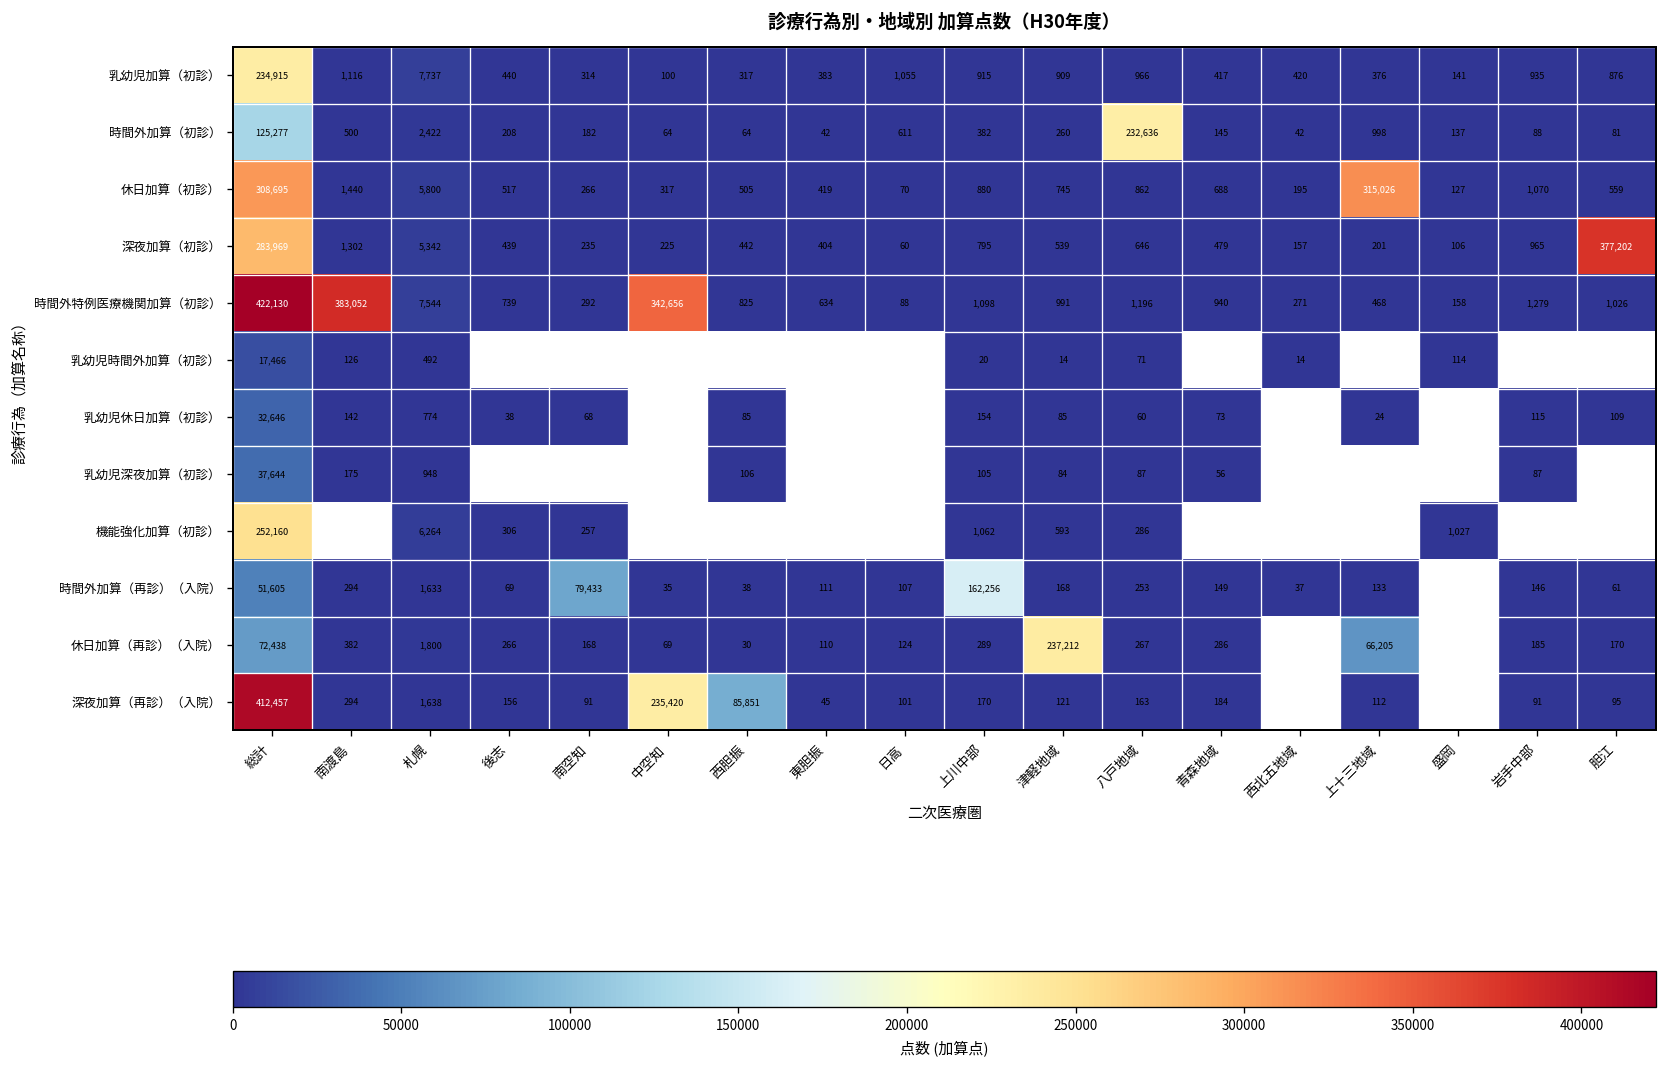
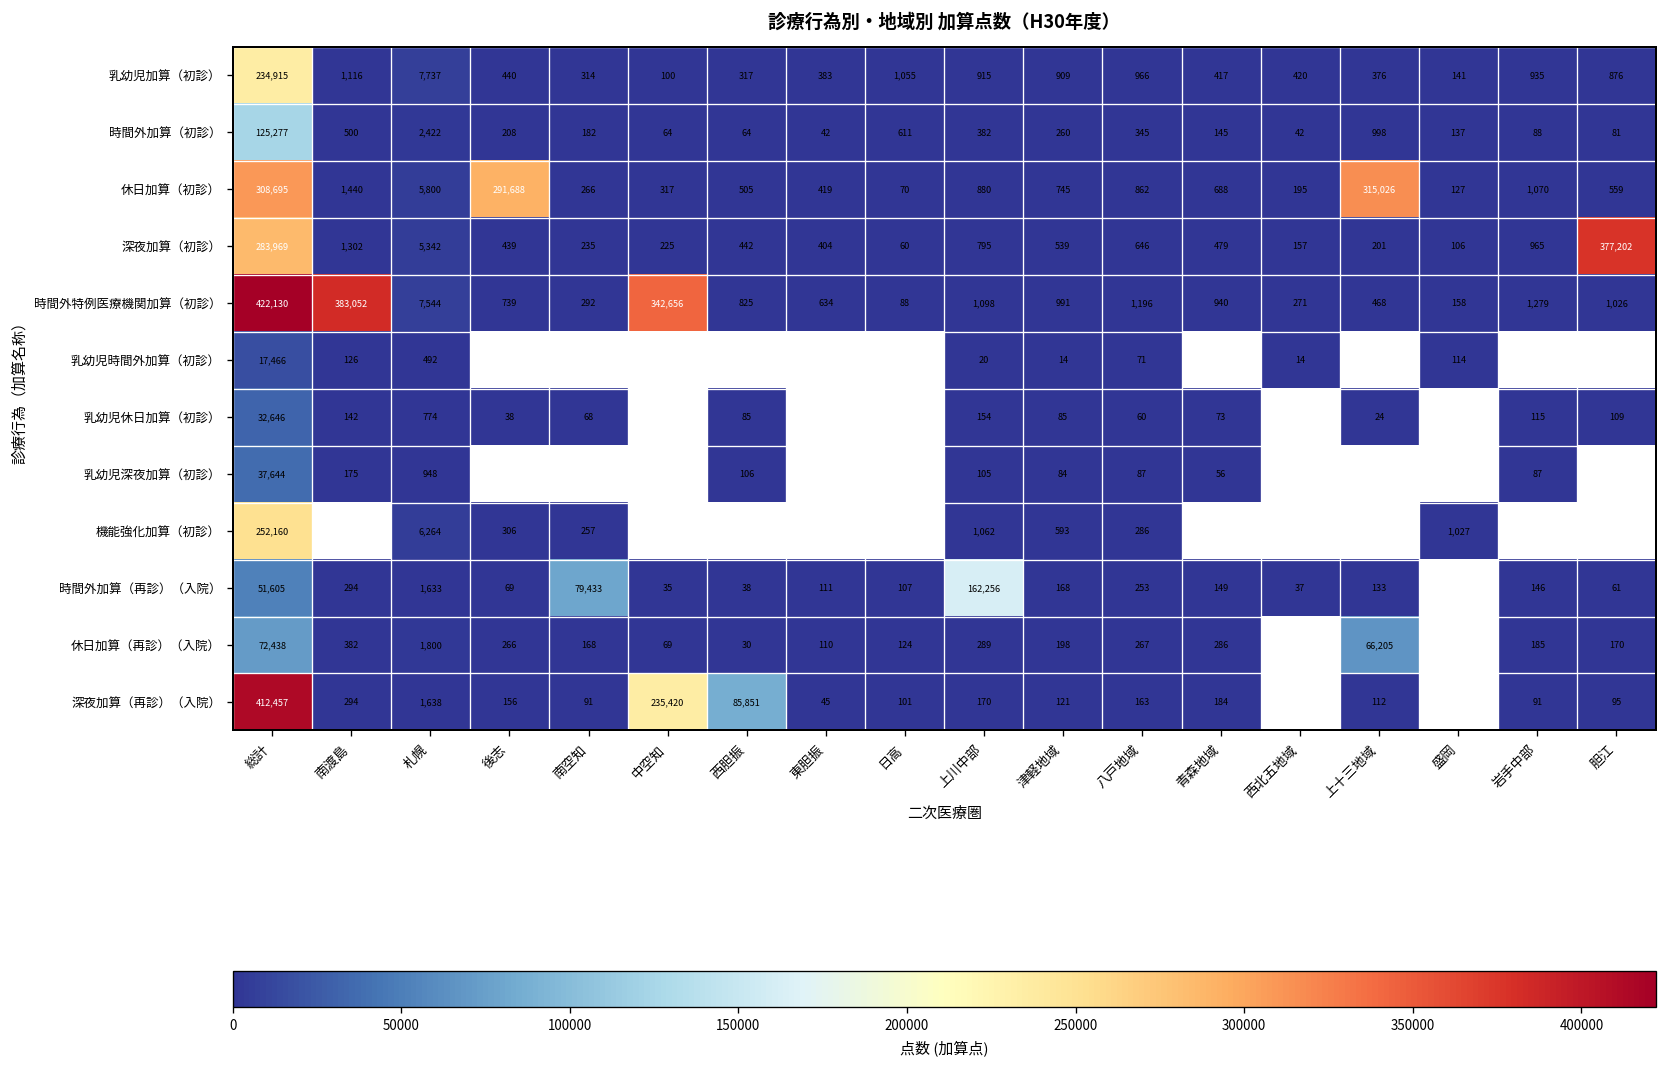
時間外加算（初診）, 八戸地域: 232,636 -> 345
休日加算（初診）, 後志: 517 -> 291,688
休日加算（再診）（入院）, 津軽地域: 237,212 -> 198
